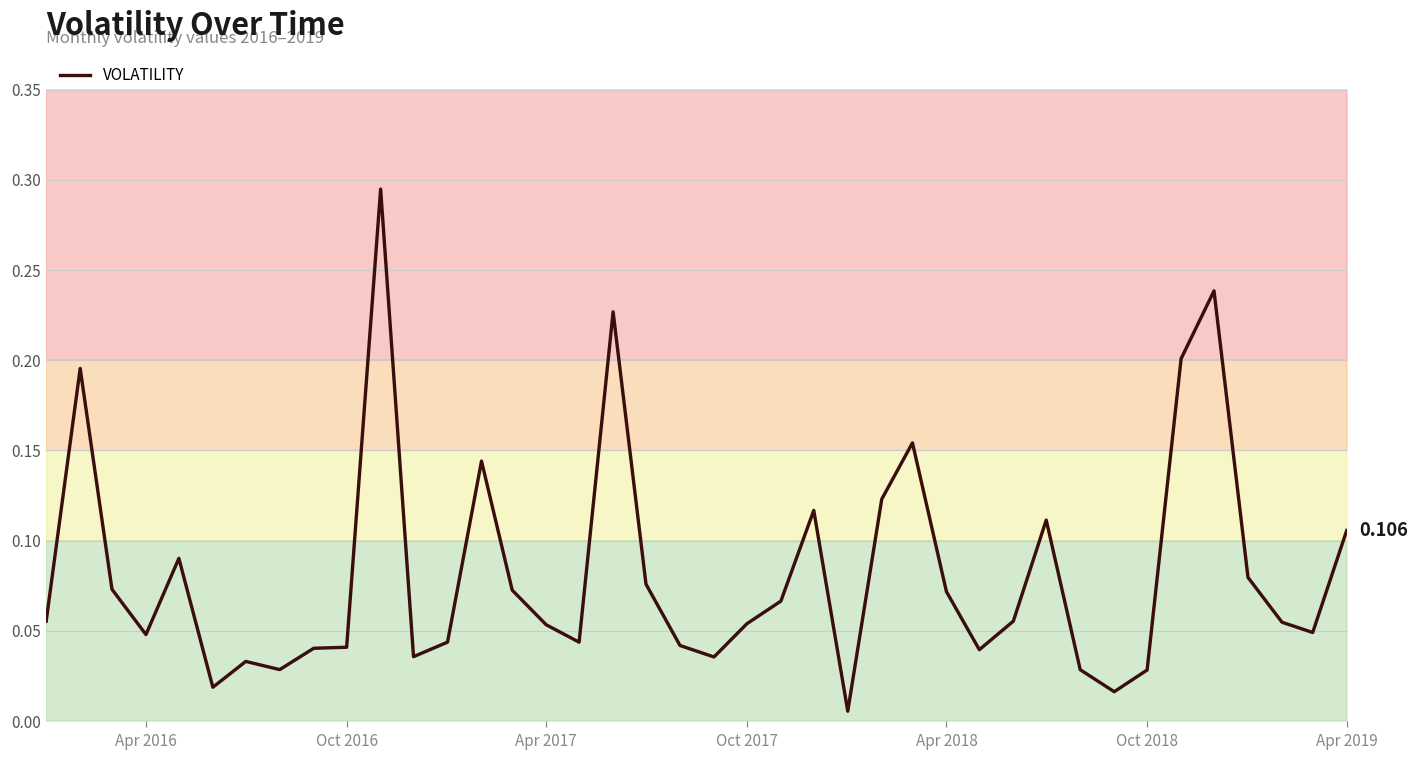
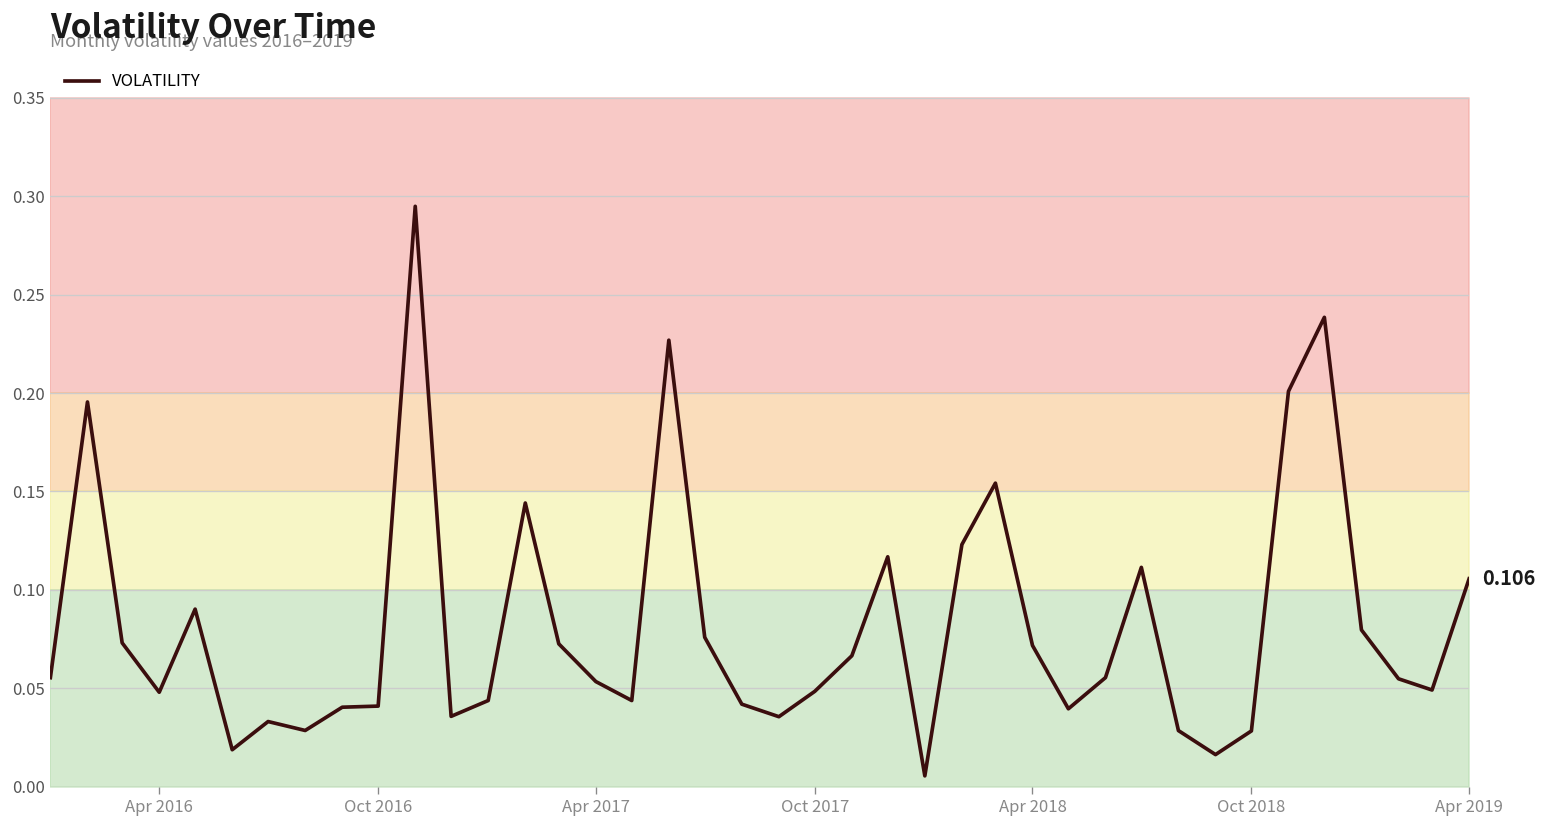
VOLATILITY, Oct 2017: 0.054 -> 0.048
